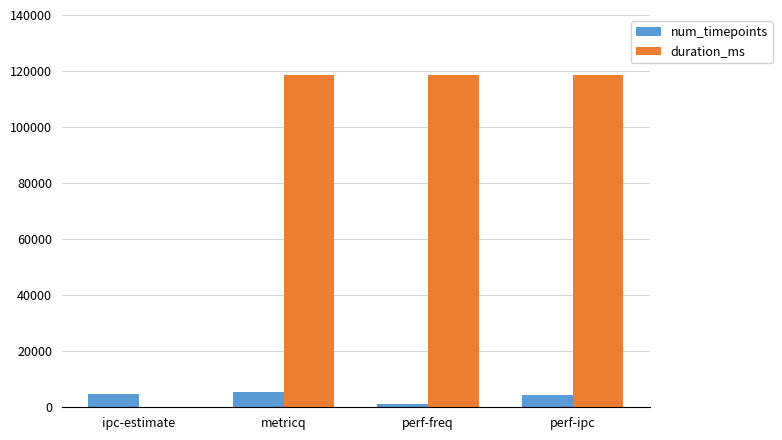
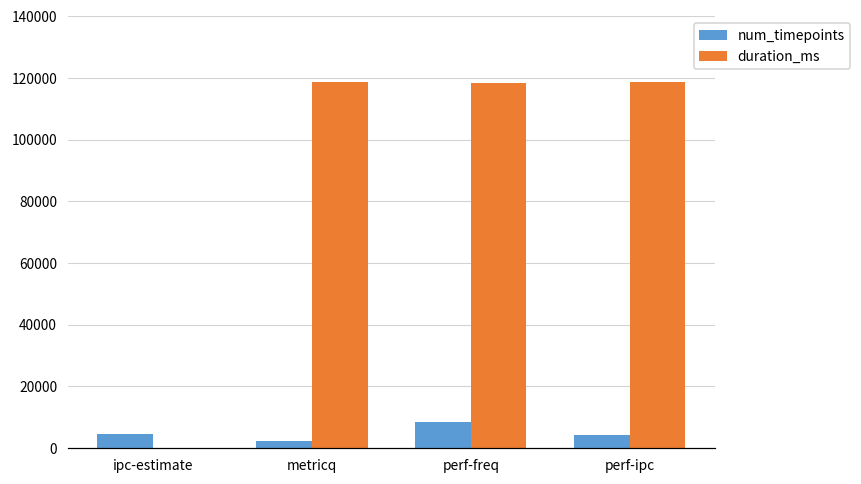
num_timepoints, metricq: 5000 -> 2000
num_timepoints, perf-freq: 1000 -> 8000
